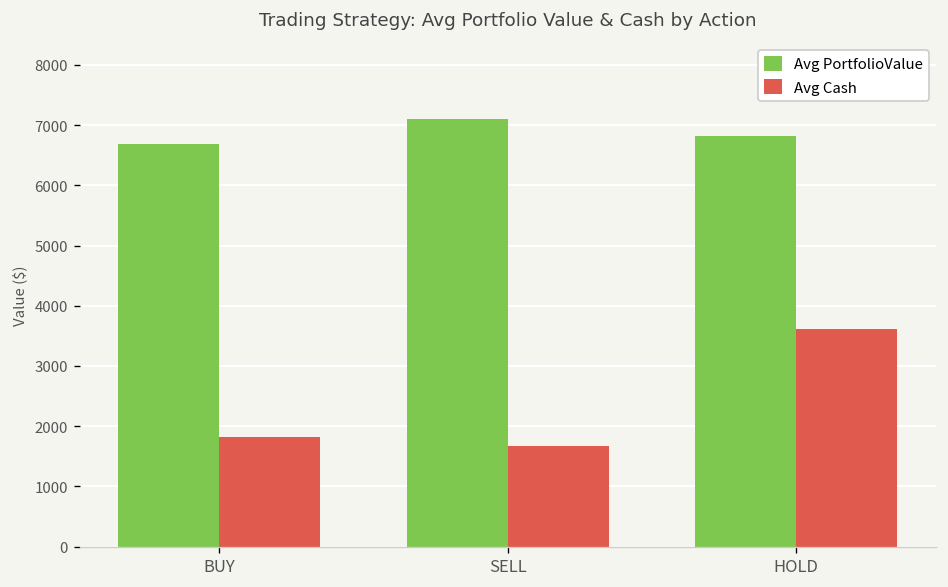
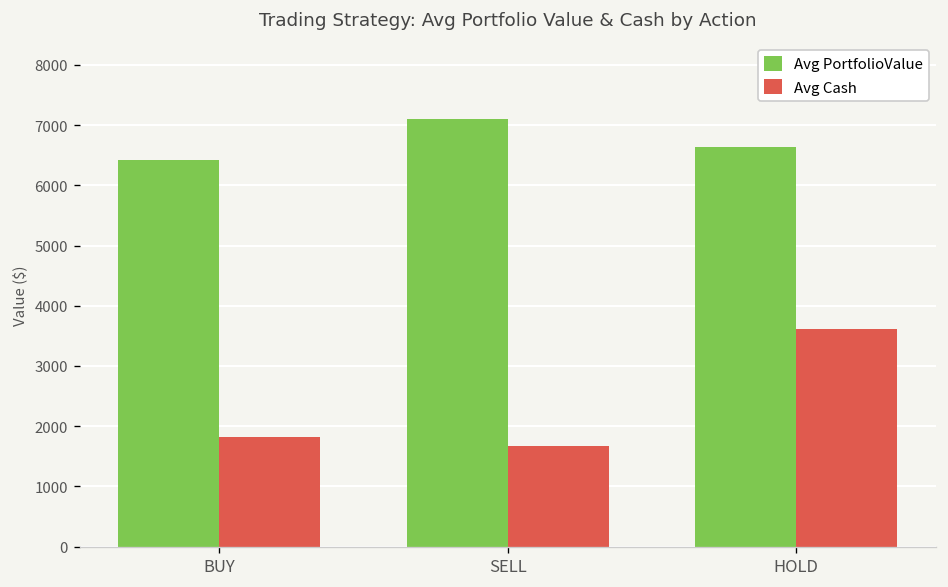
Avg PortfolioValue, BUY: 6700 -> 6400
Avg PortfolioValue, HOLD: 6800 -> 6600
